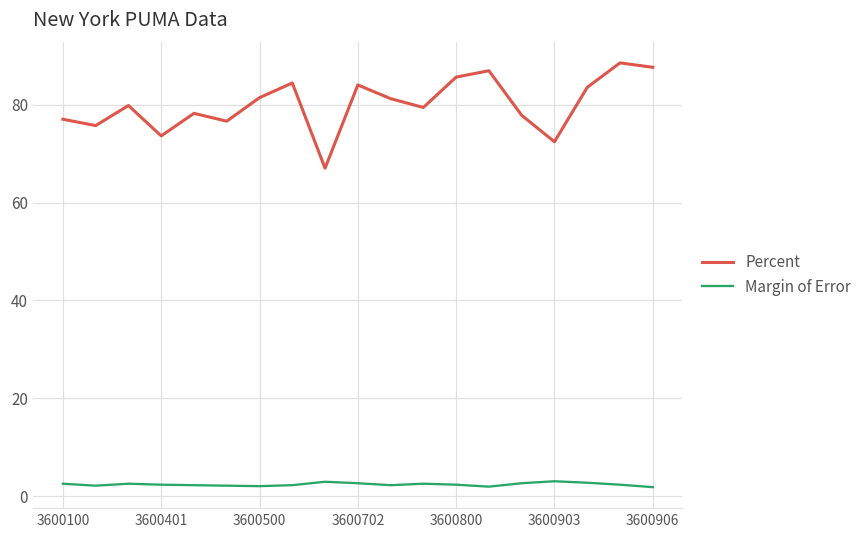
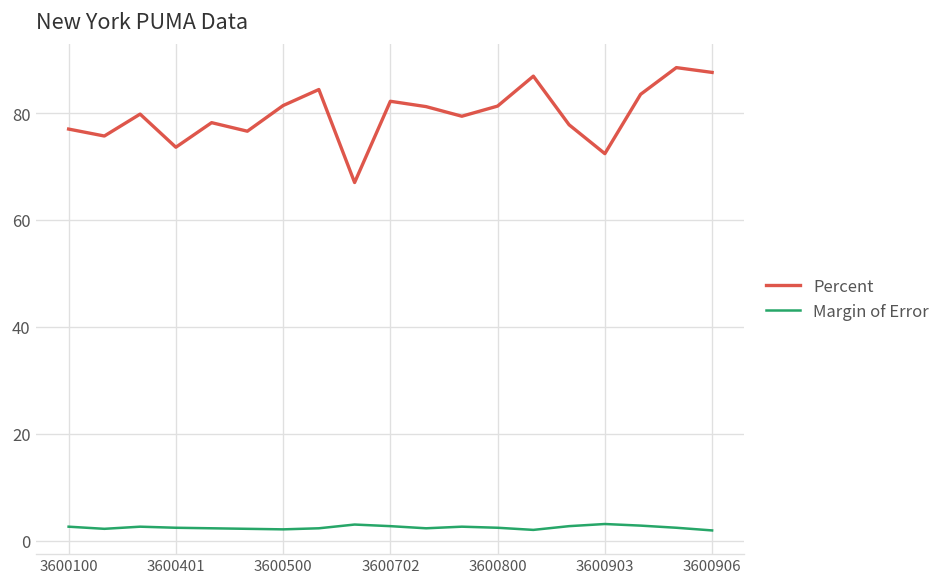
Percent, 3600702: 84 -> 82
Percent, 3600800: 86 -> 81
